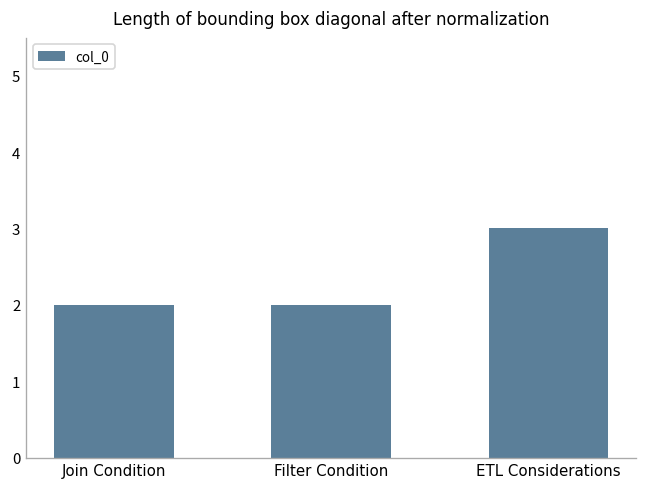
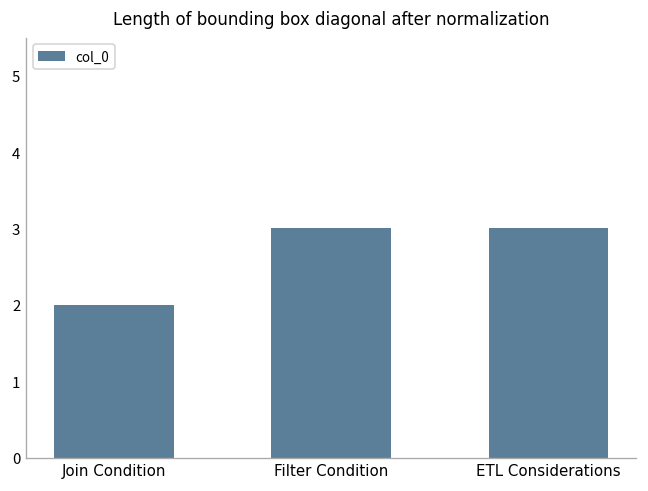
Filter Condition: 2 -> 3
